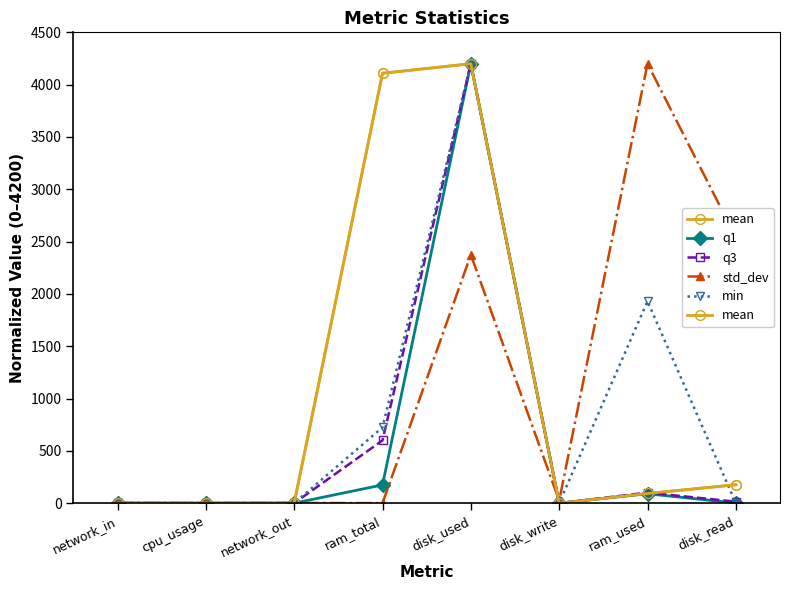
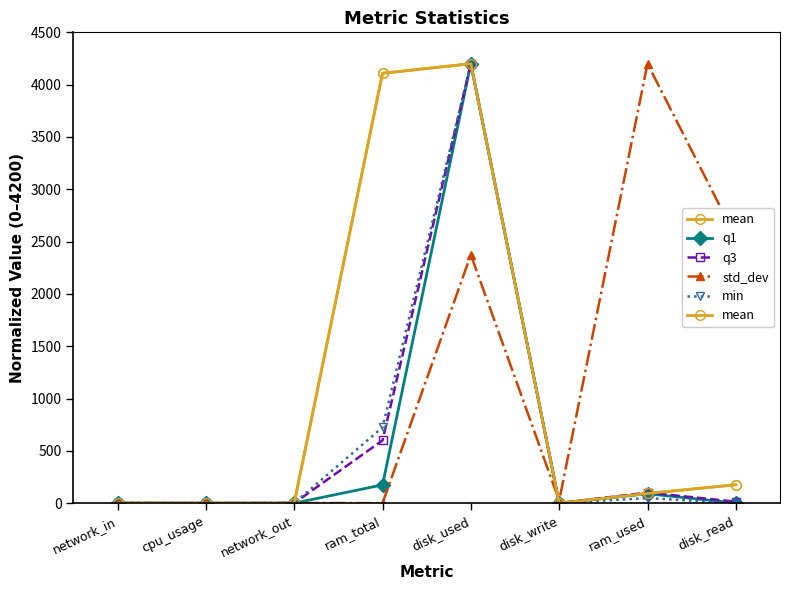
min, ram_used: 1930 -> 50
